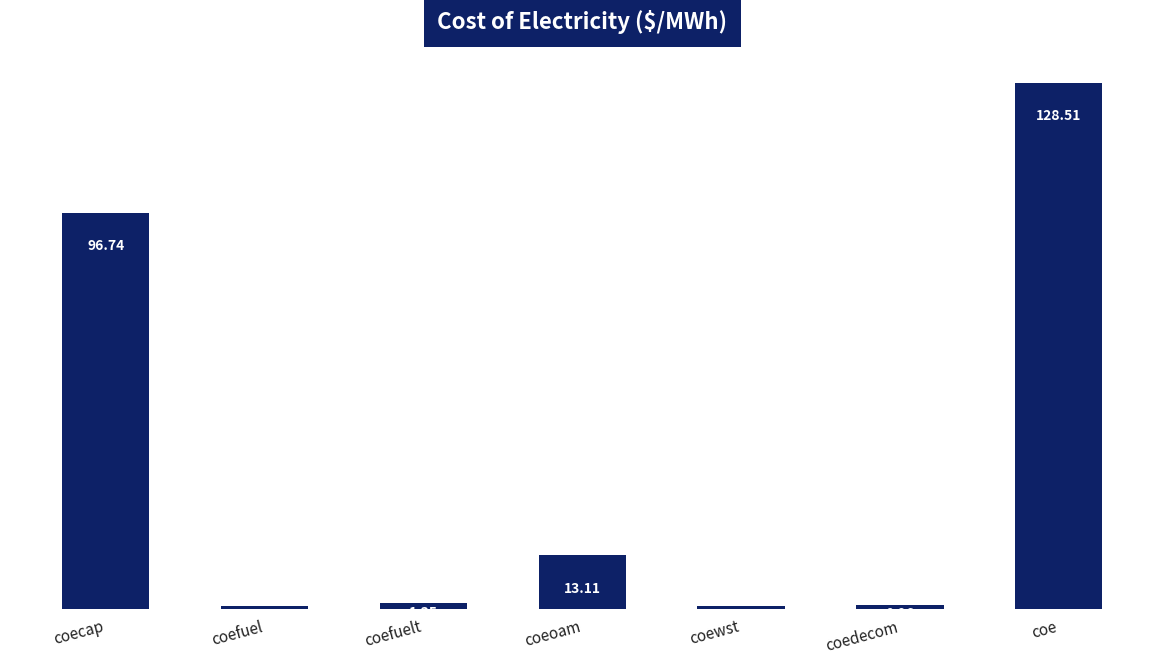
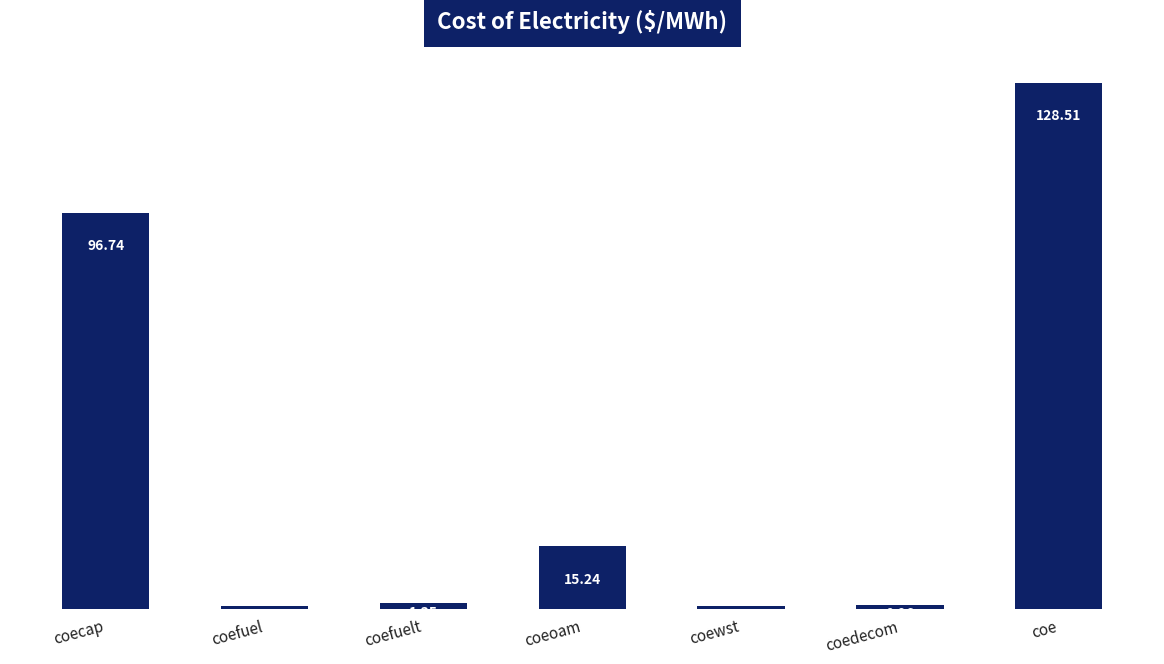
coeoam: 13.11 -> 15.24
